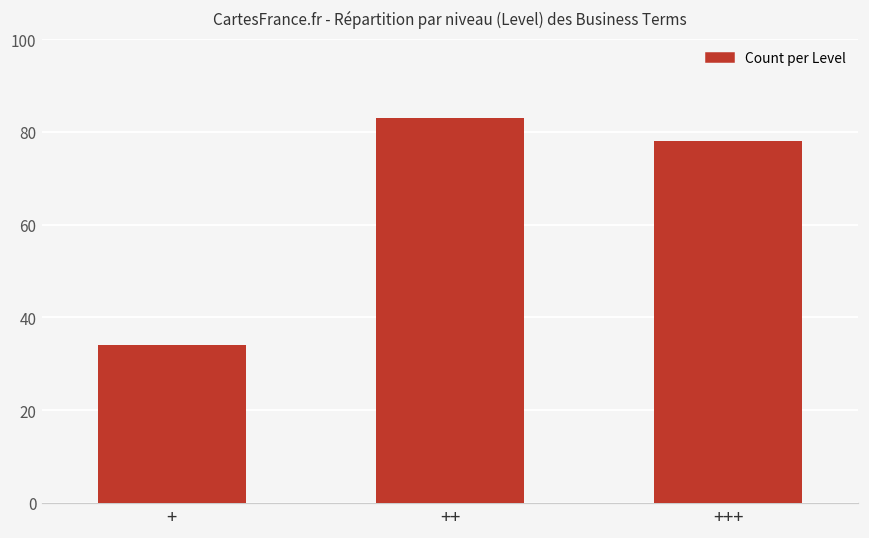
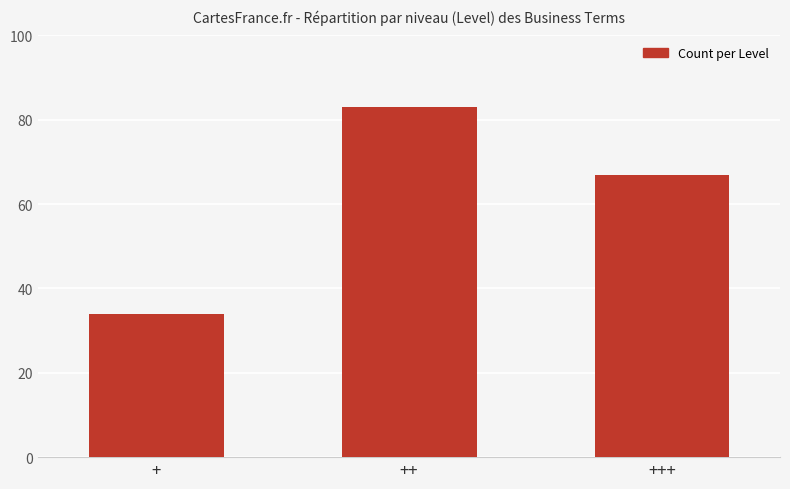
+++: 78 -> 67
